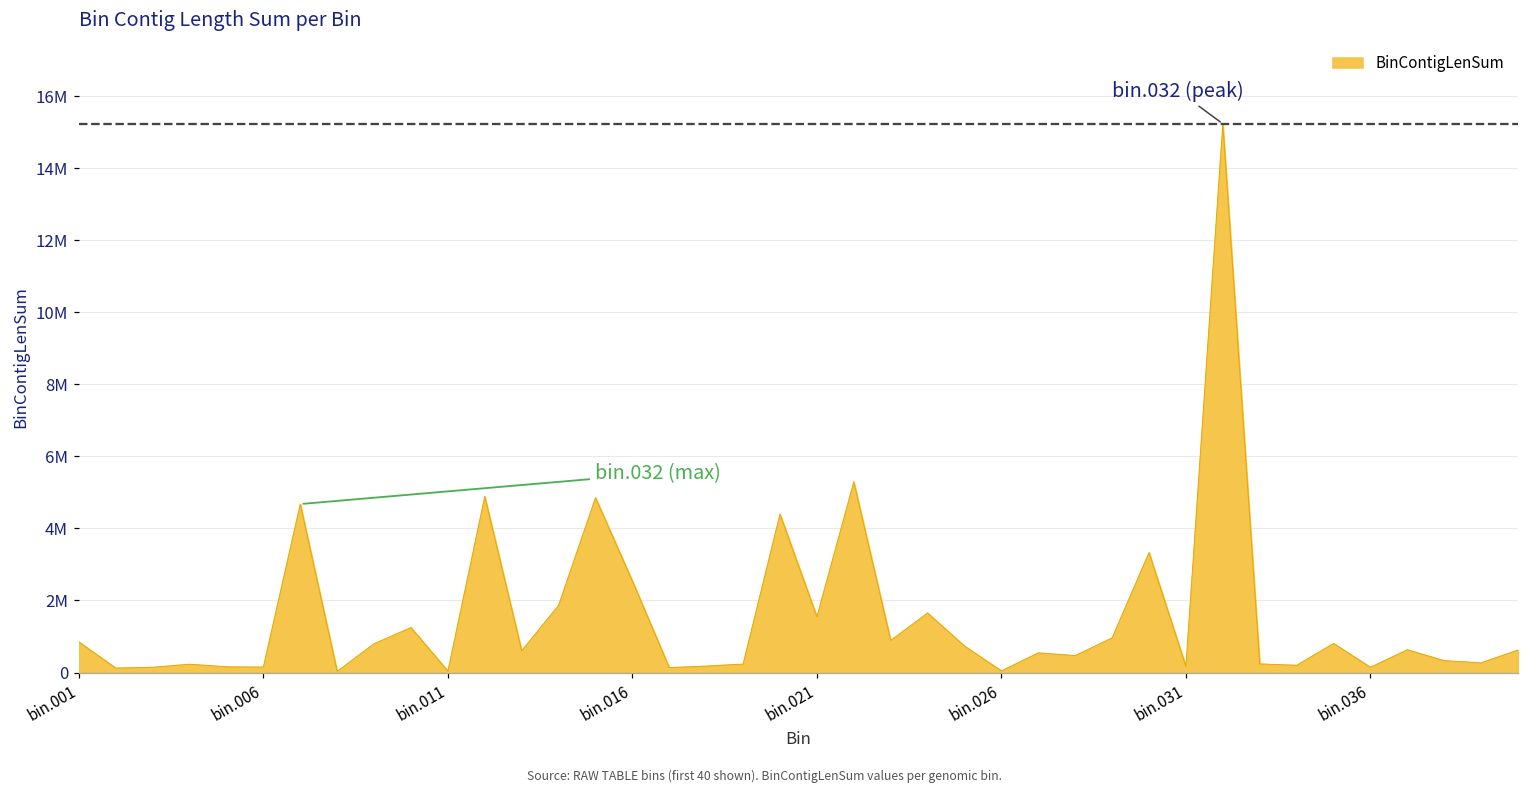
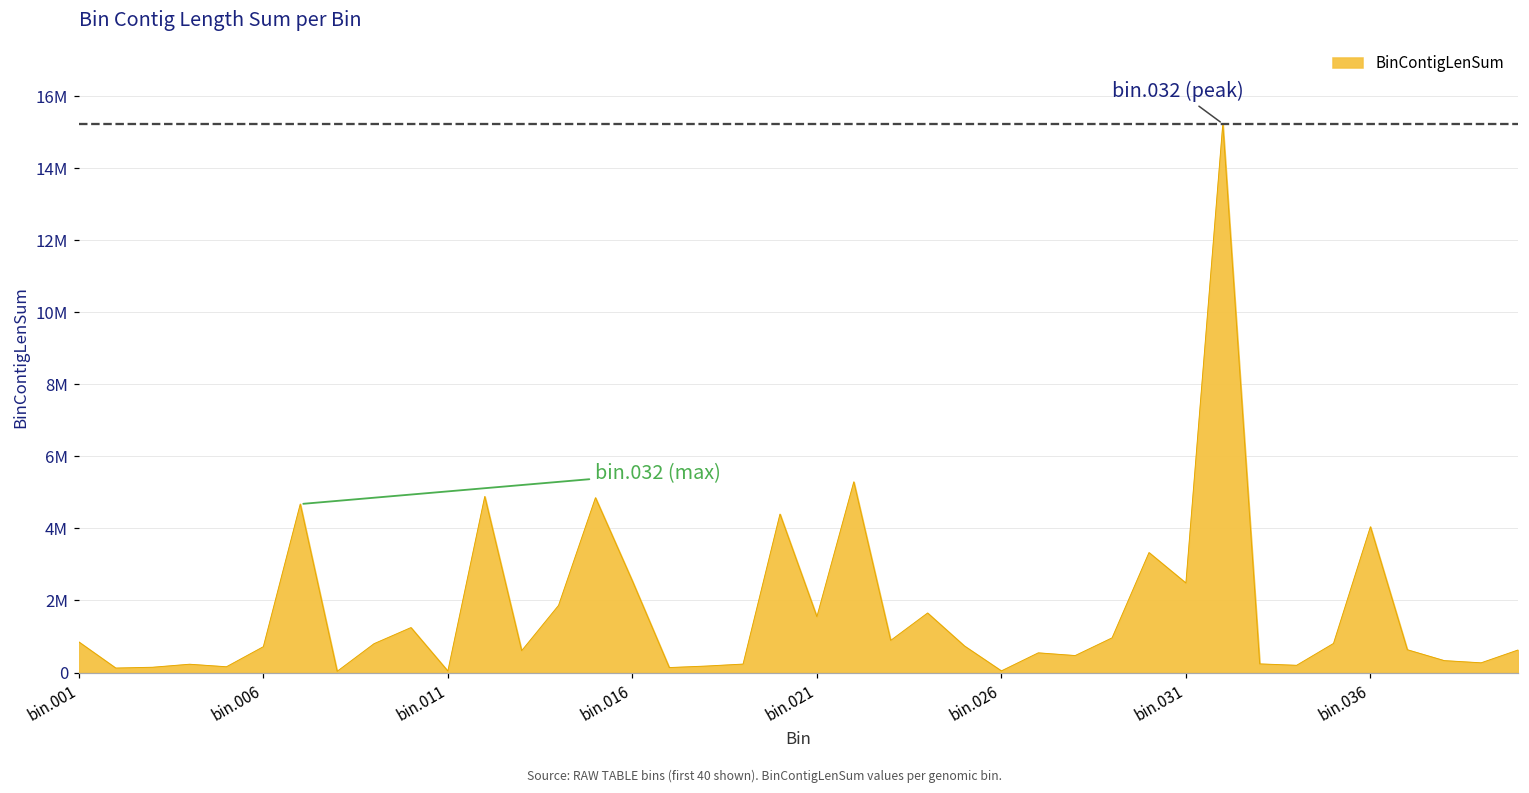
bin.006: 200000 -> 700000
bin.031: 200000 -> 2500000
bin.036: 100000 -> 4000000
